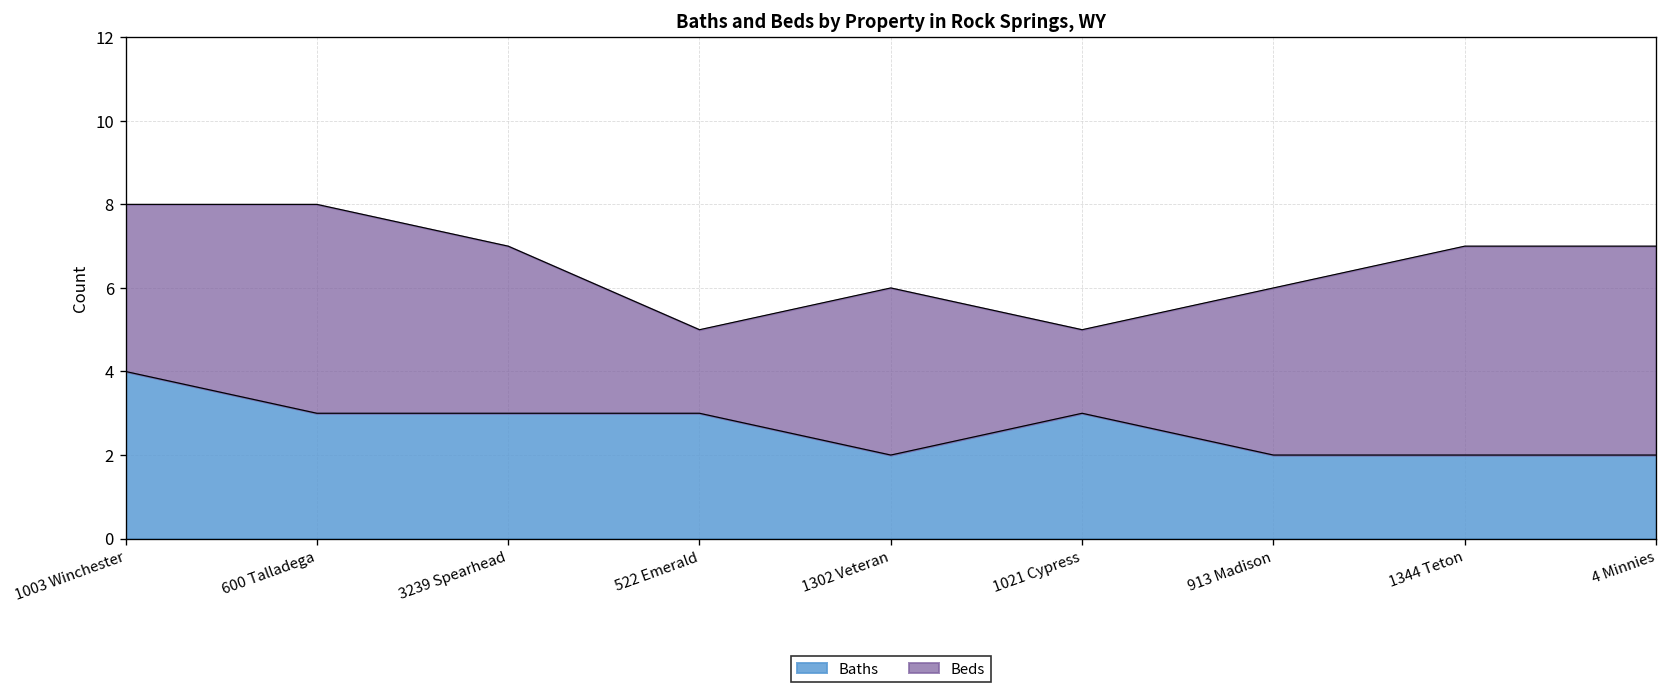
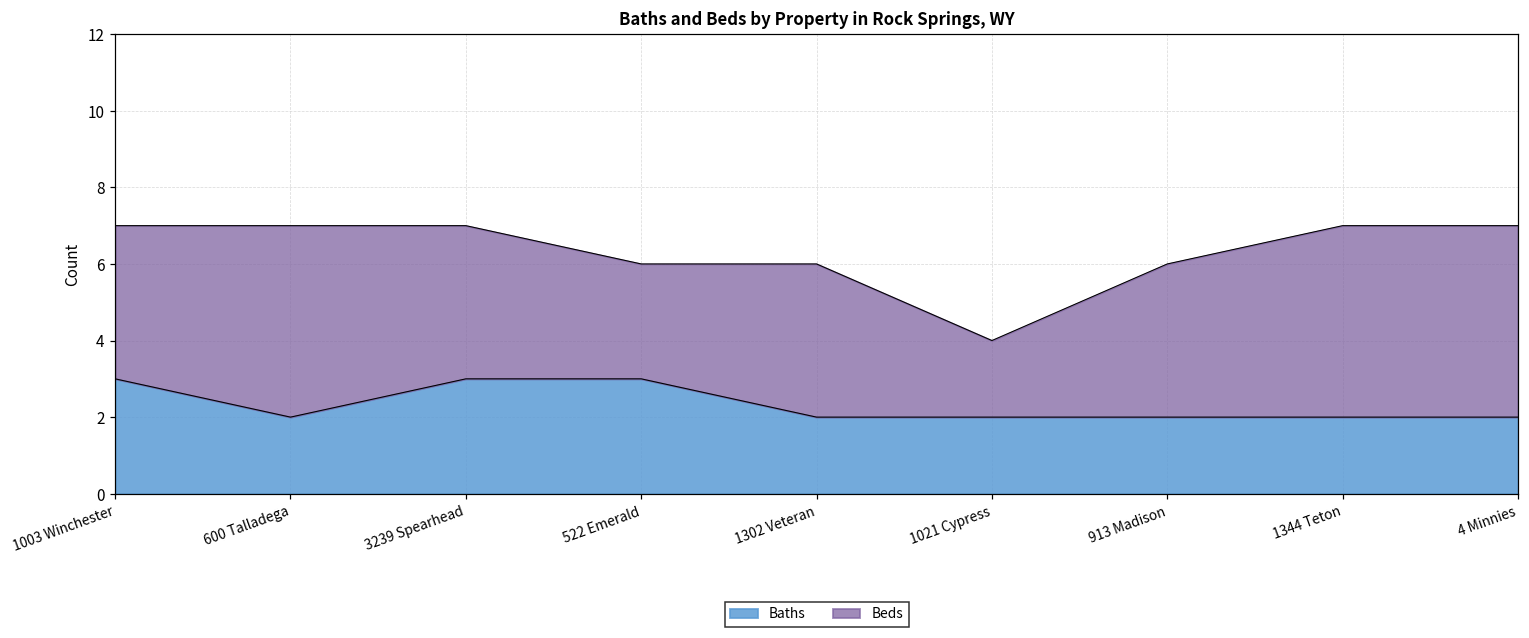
Baths, 1003 Winchester: 4 -> 3
Baths, 600 Talladega: 3 -> 2
Beds, 522 Emerald: 2 -> 3
Baths, 1021 Cypress: 3 -> 2
